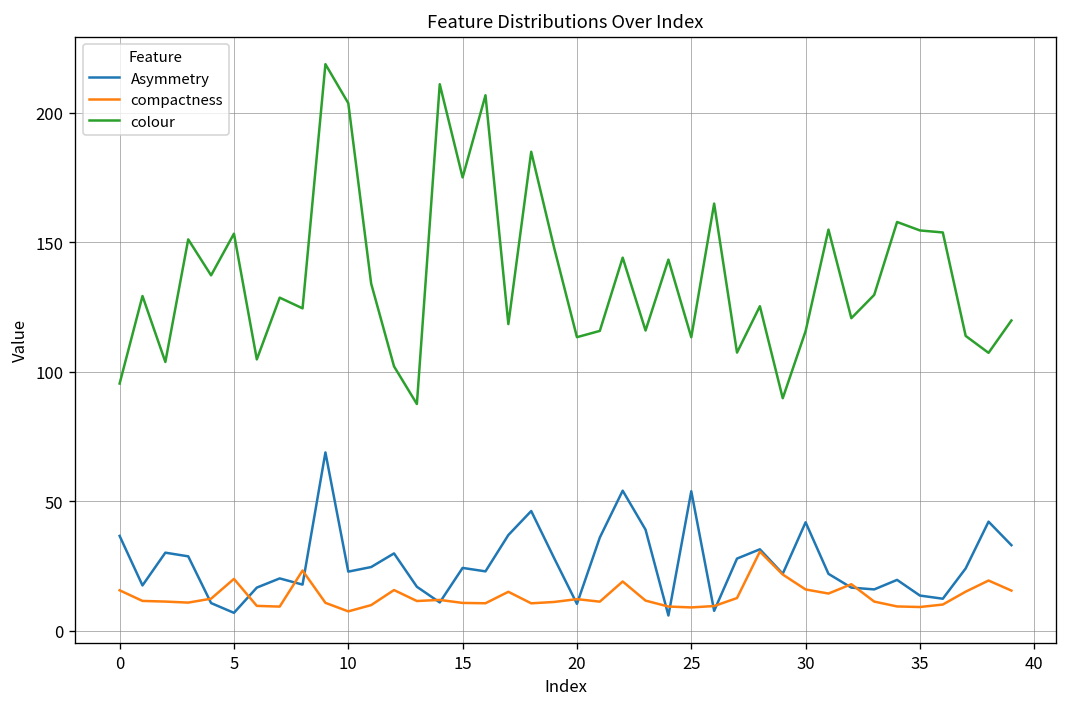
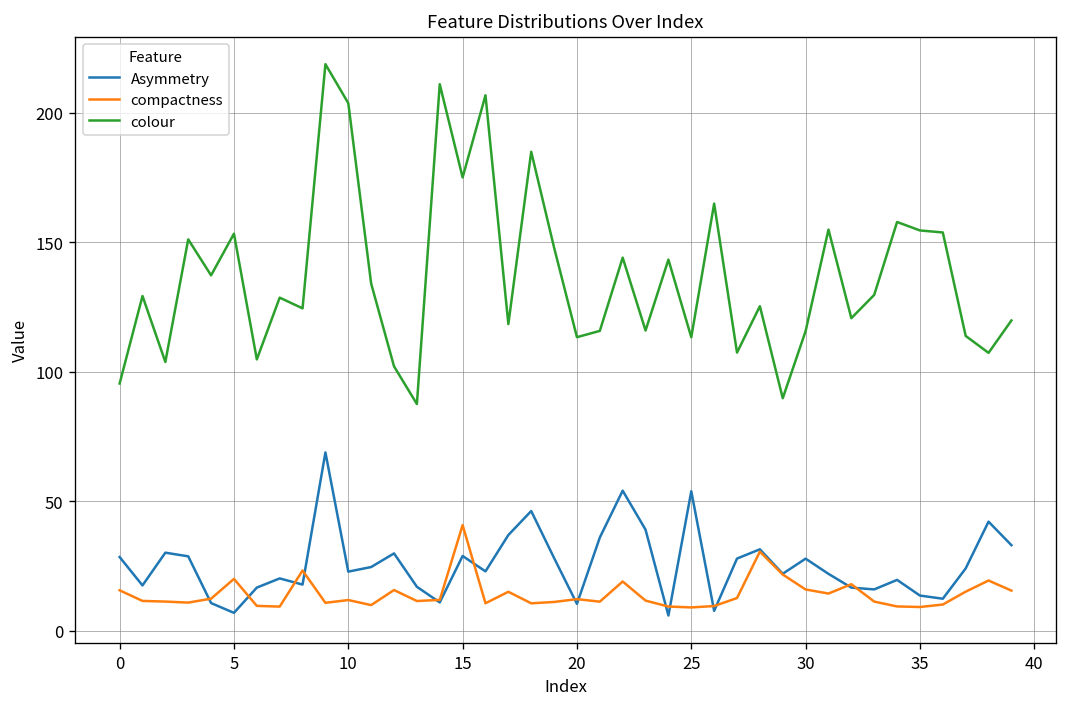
Asymmetry, 0: 37 -> 29
compactness, 10: 8 -> 12
Asymmetry, 15: 24 -> 29
compactness, 15: 11 -> 41
Asymmetry, 30: 42 -> 28
